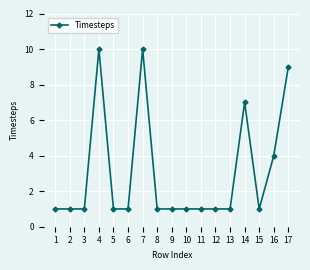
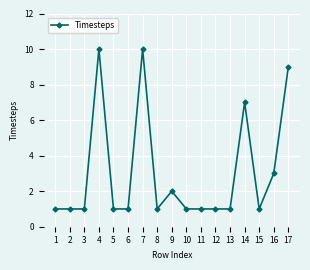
9: 1 -> 2
16: 4 -> 3
